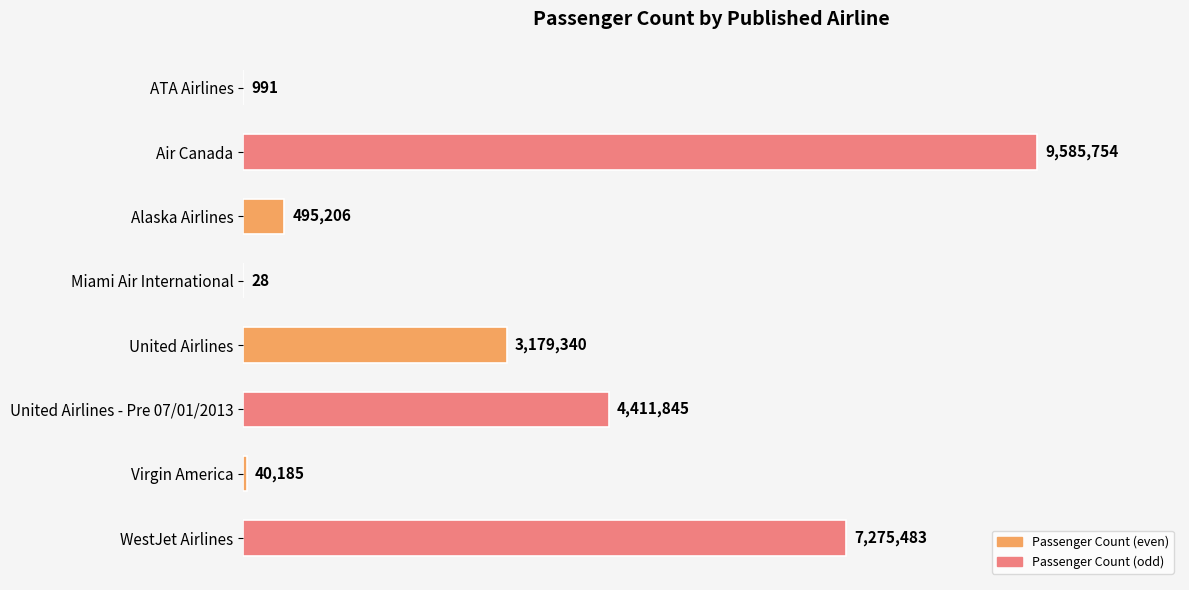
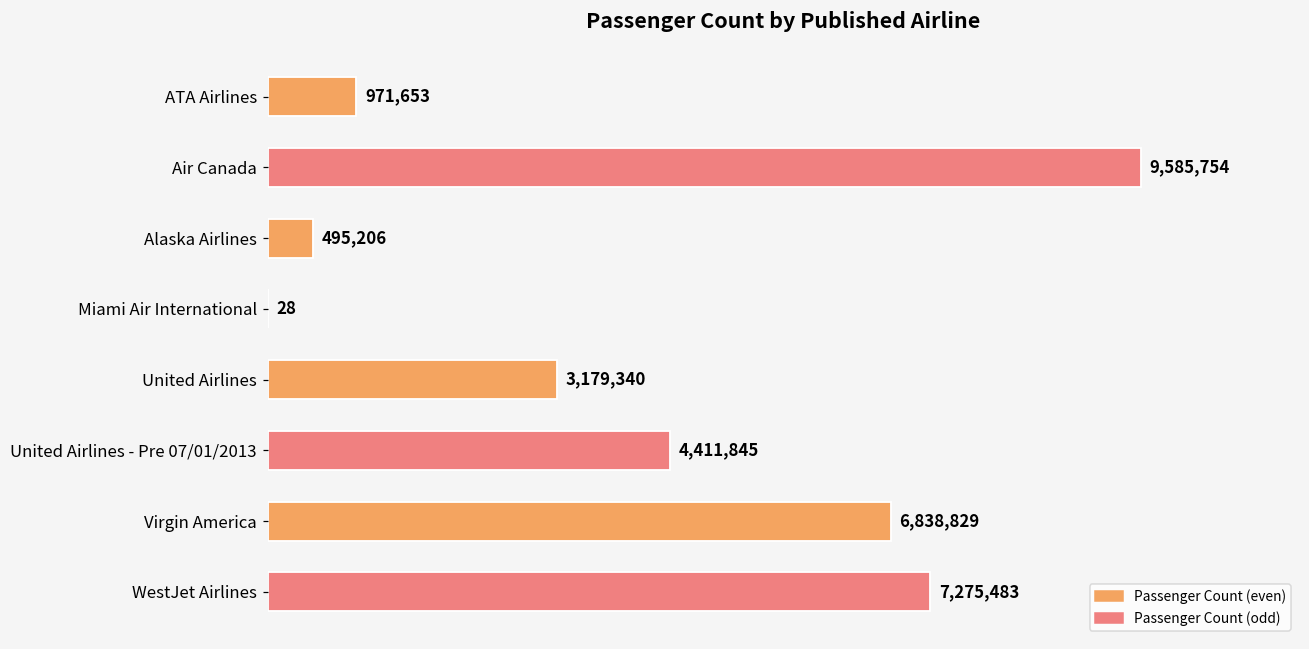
ATA Airlines: 991 -> 971,653
Virgin America: 40,185 -> 6,838,829
